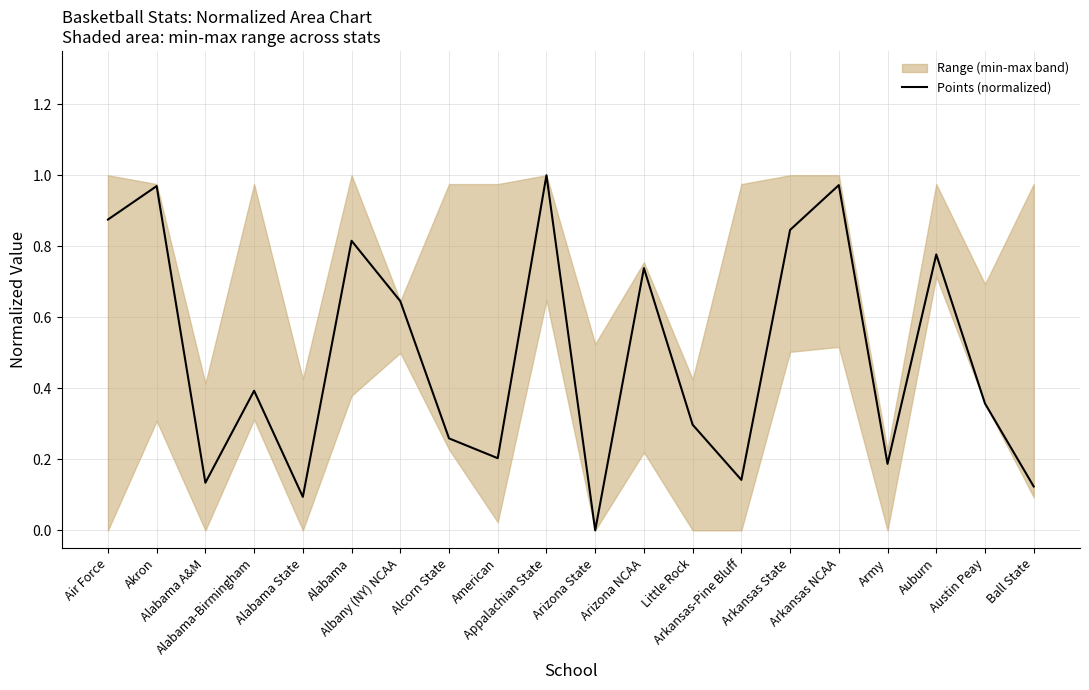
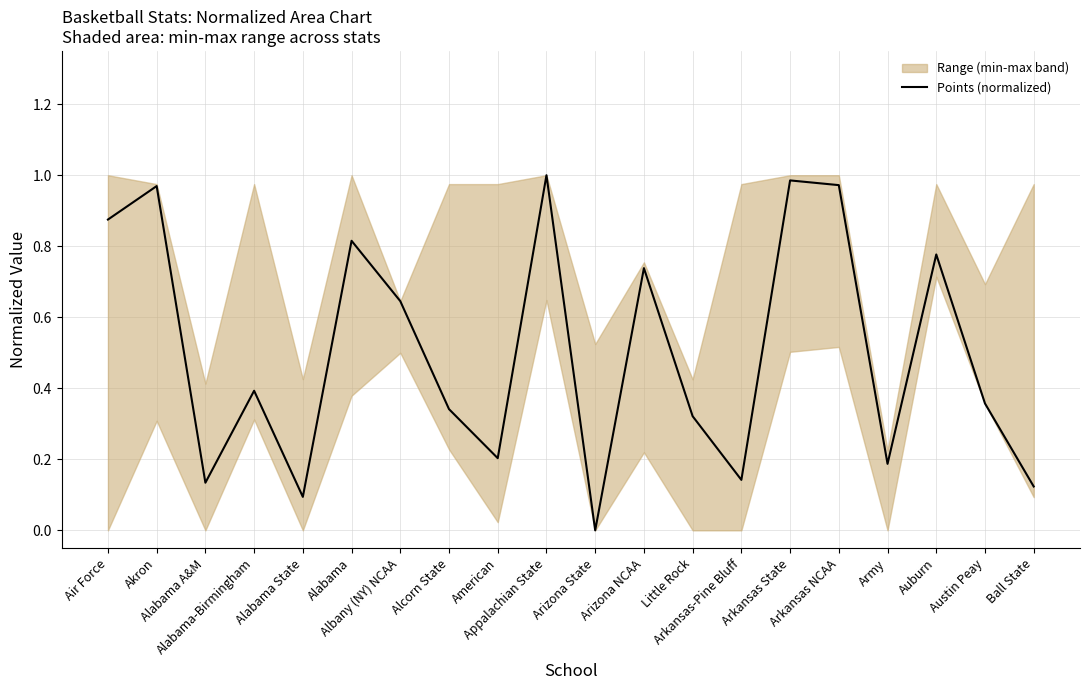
Points (normalized), Alcorn State: 0.26 -> 0.34
Points (normalized), Little Rock: 0.30 -> 0.32
Points (normalized), Arkansas State: 0.85 -> 0.99
